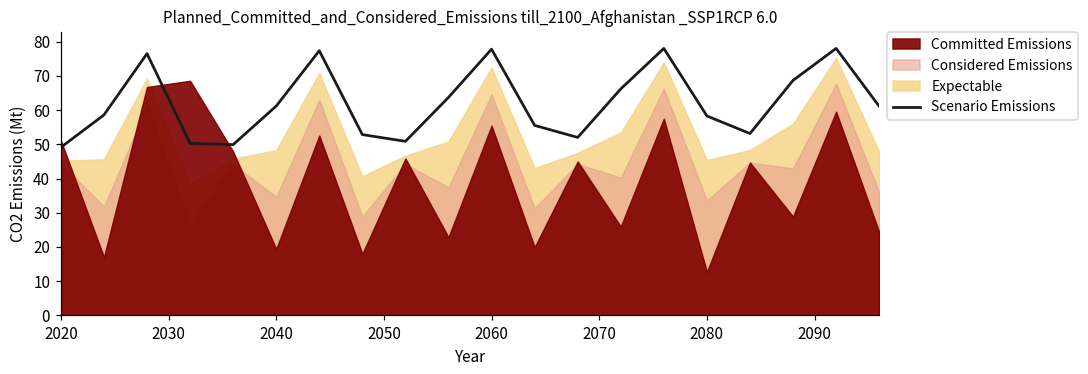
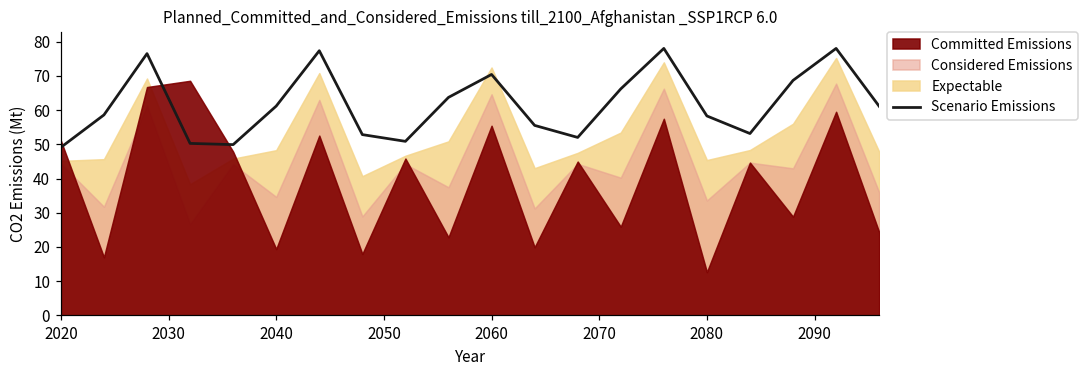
Scenario Emissions, 2060: 78 -> 70
